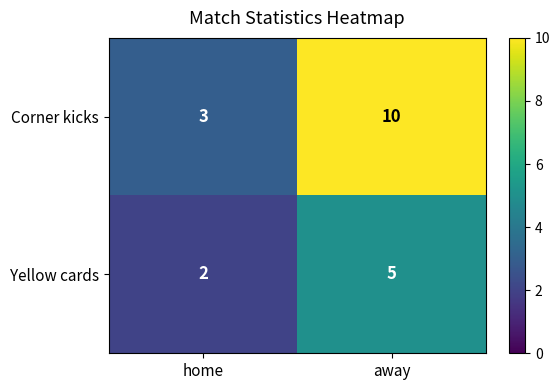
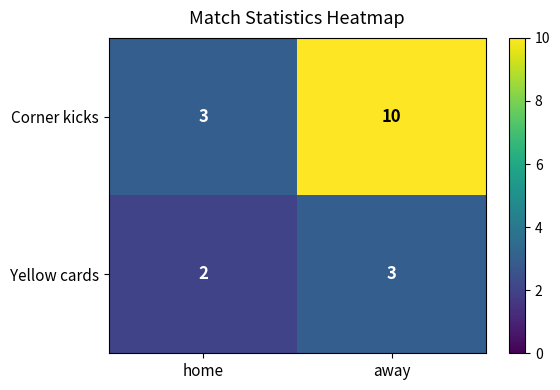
Yellow cards, away: 5 -> 3
